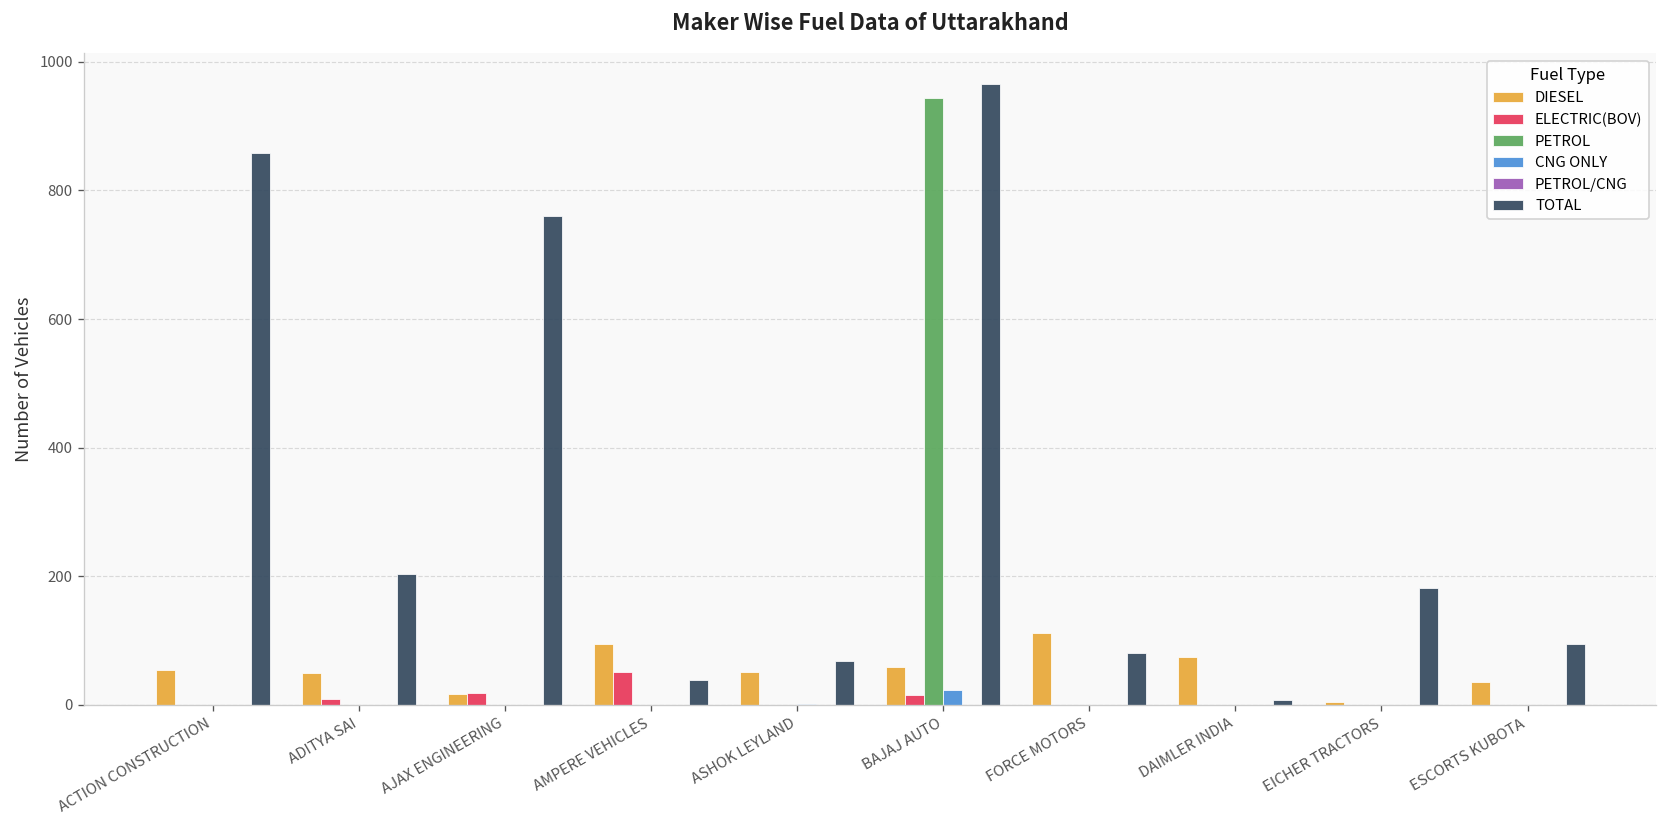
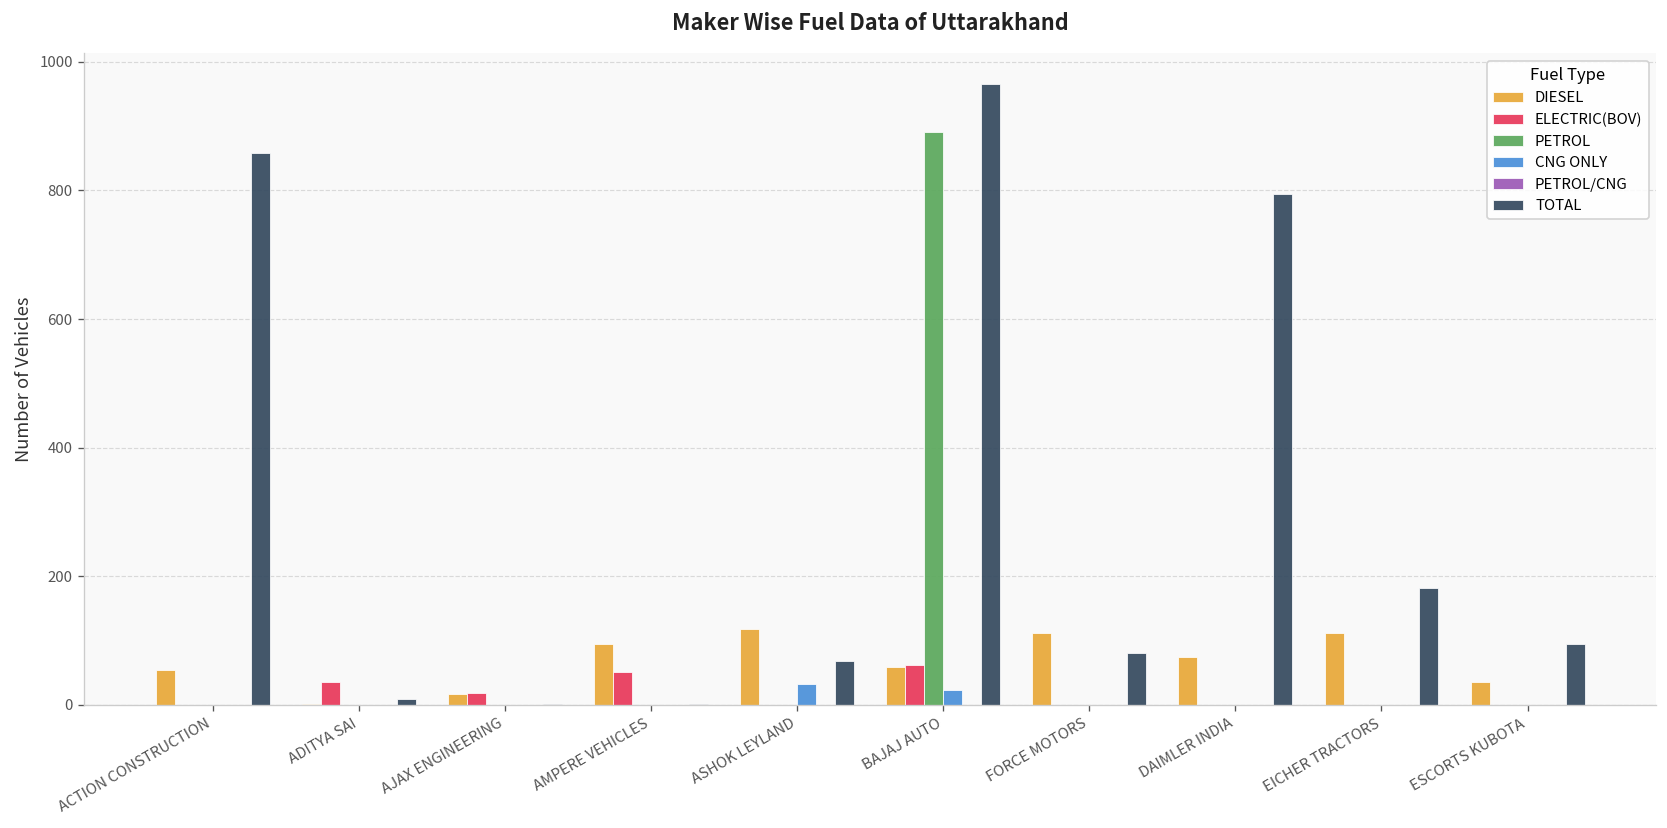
DIESEL, ADITYA SAI: 50 -> 0
ELECTRIC(BOV), ADITYA SAI: 10 -> 40
TOTAL, ADITYA SAI: 200 -> 10
TOTAL, AJAX ENGINEERING: 760 -> 0
TOTAL, AMPERE VEHICLES: 40 -> 0
DIESEL, ASHOK LEYLAND: 50 -> 120
CNG ONLY, ASHOK LEYLAND: 0 -> 30
ELECTRIC(BOV), BAJAJ AUTO: 20 -> 60
PETROL, BAJAJ AUTO: 940 -> 890
TOTAL, DAIMLER INDIA: 10 -> 800
DIESEL, EICHER TRACTORS: 0 -> 110
